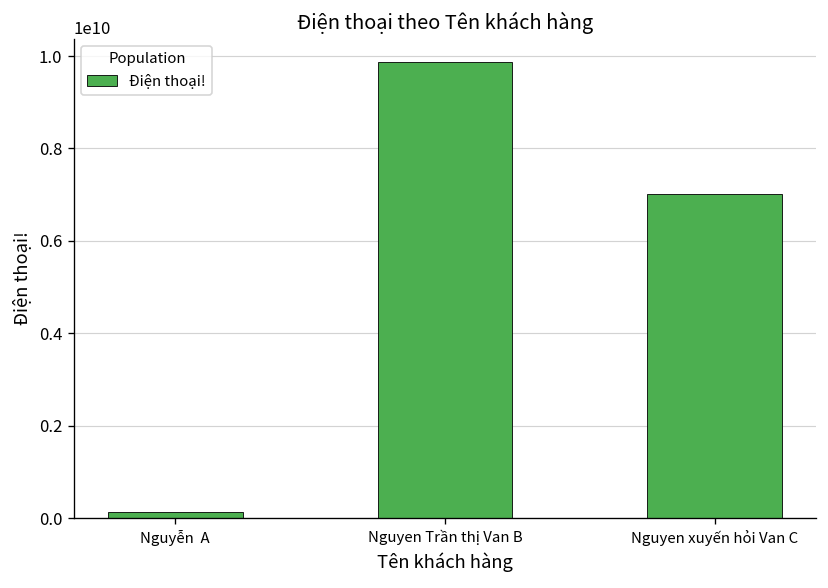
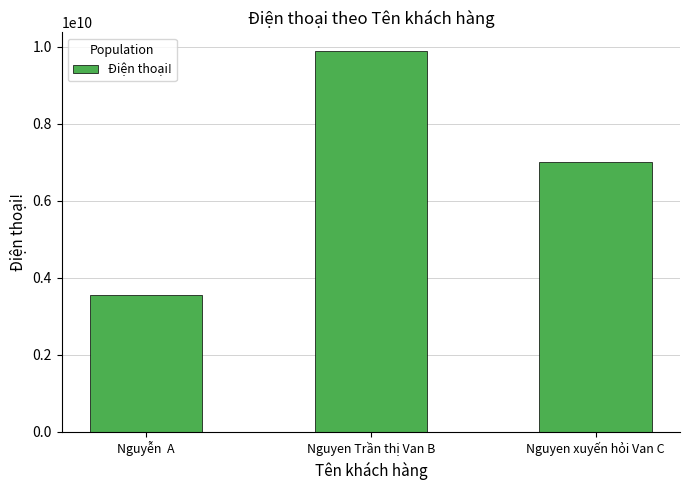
Nguyễn A: 100000000 -> 3600000000
